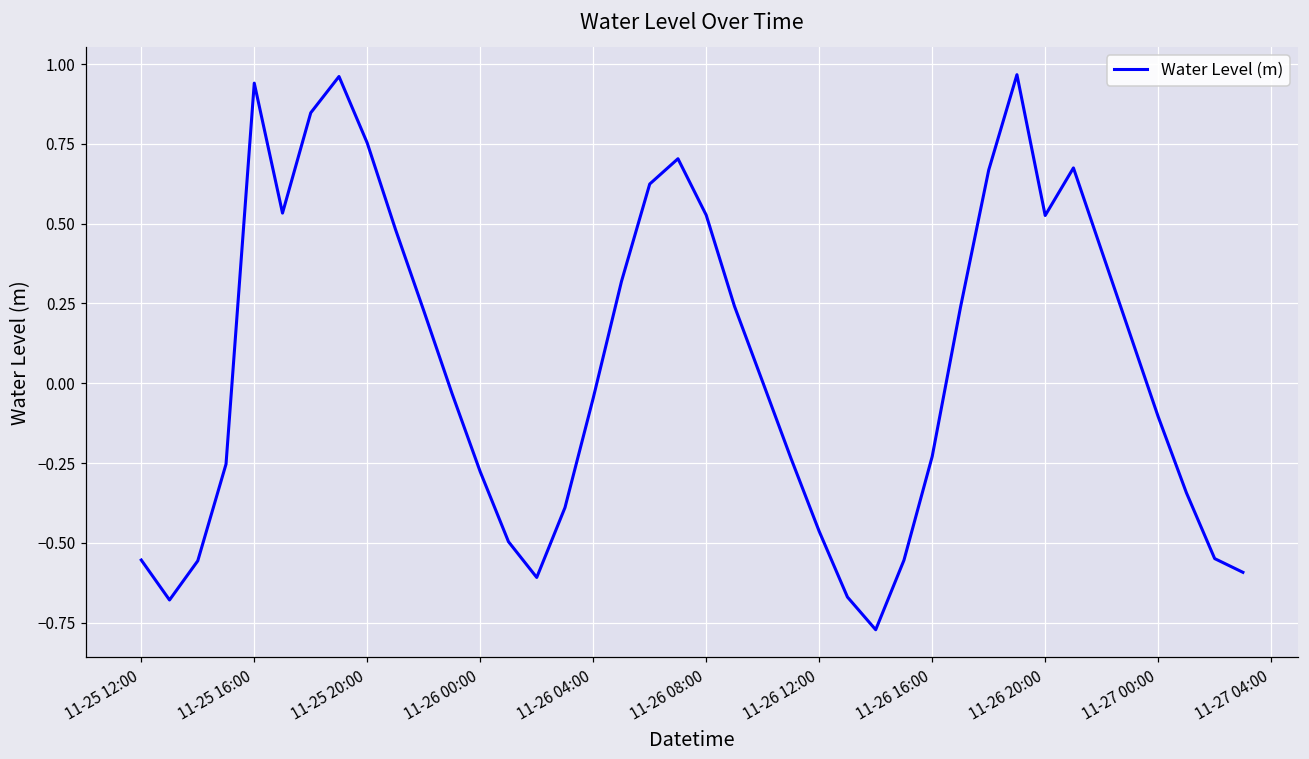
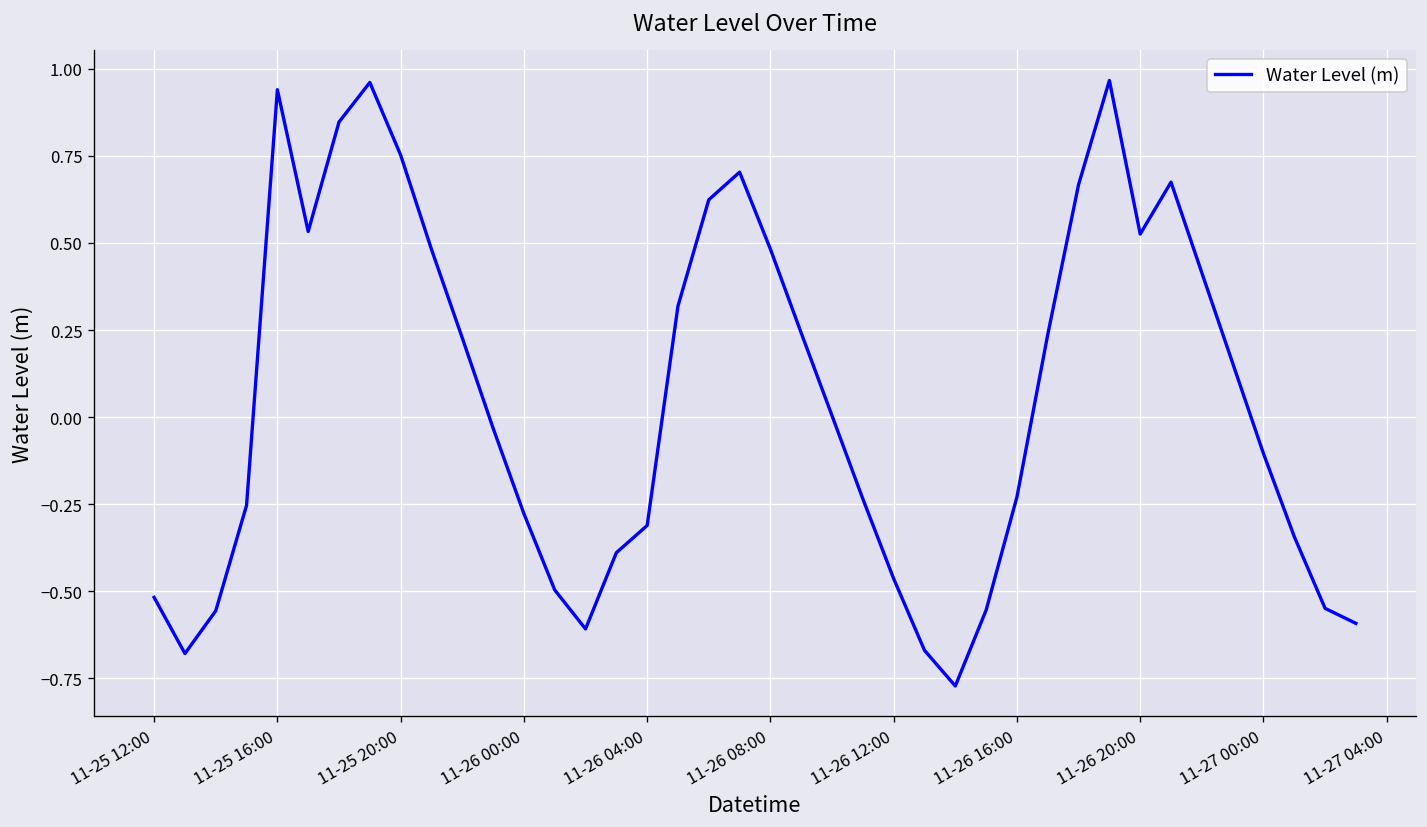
11-25 12:00: -0.55 -> -0.52
11-26 04:00: -0.05 -> -0.31
11-26 08:00: 0.53 -> 0.48
